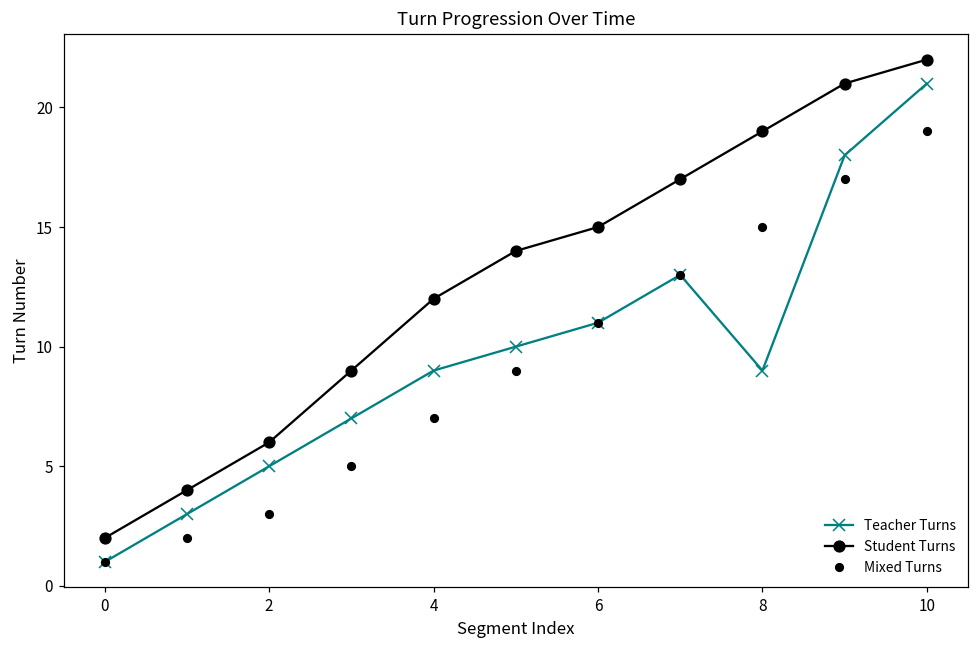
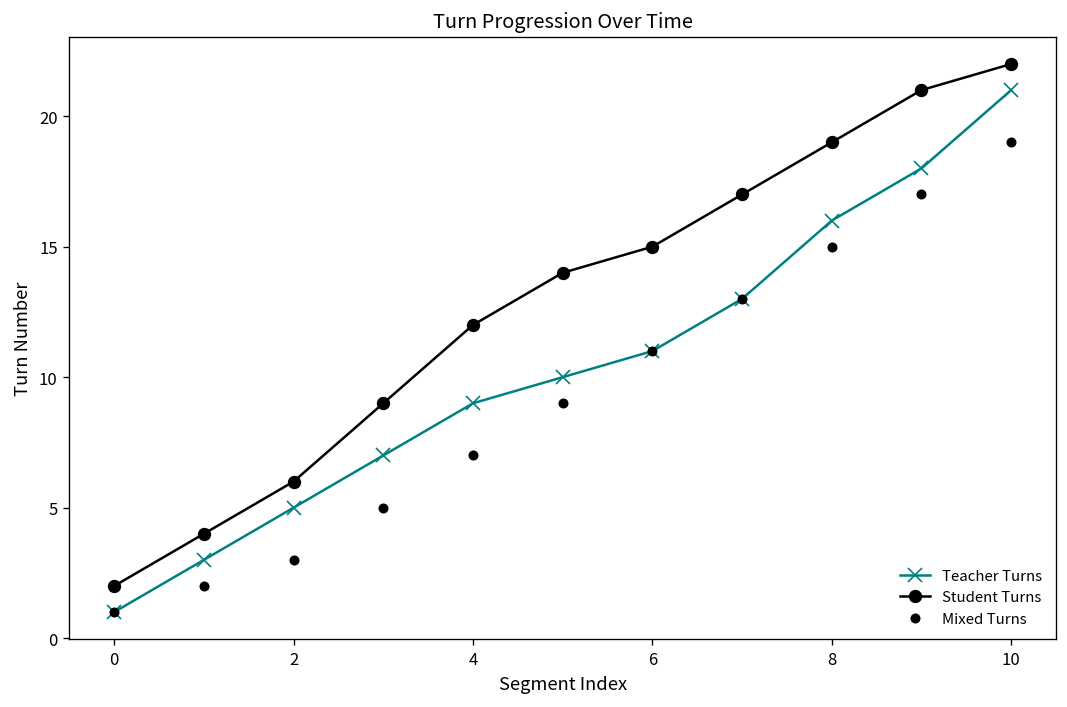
Teacher Turns, 8: 9 -> 16
